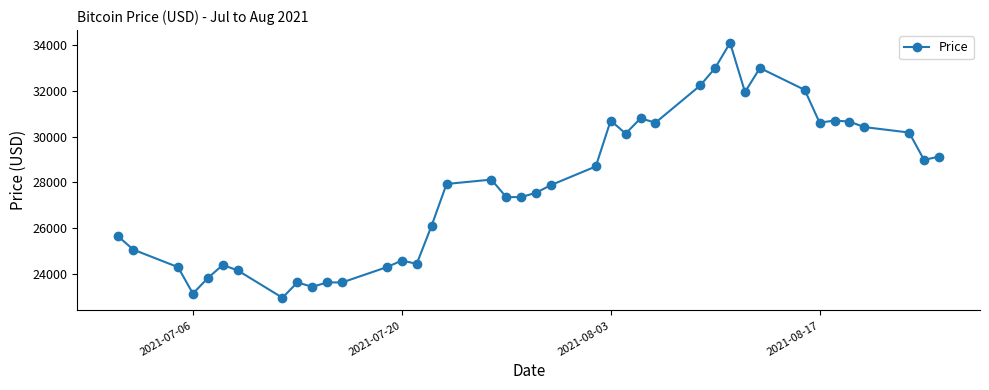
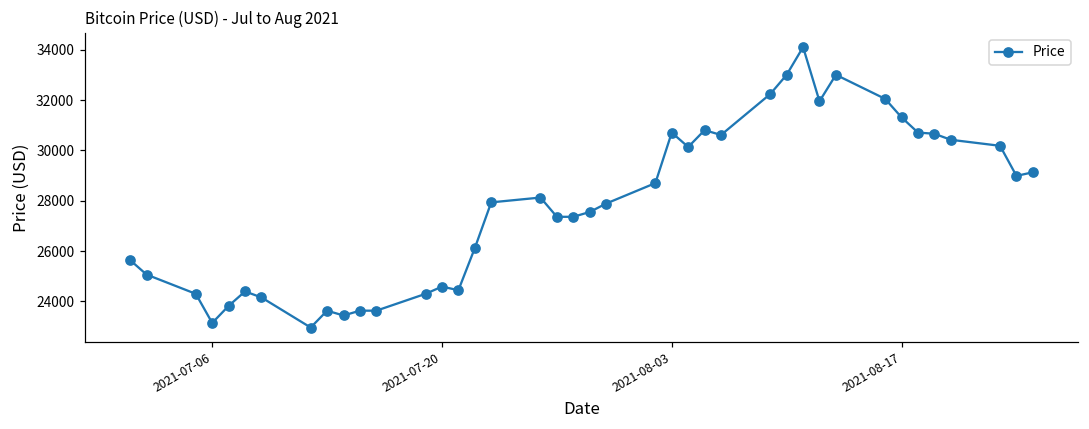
2021-08-17: 30600 -> 31300
